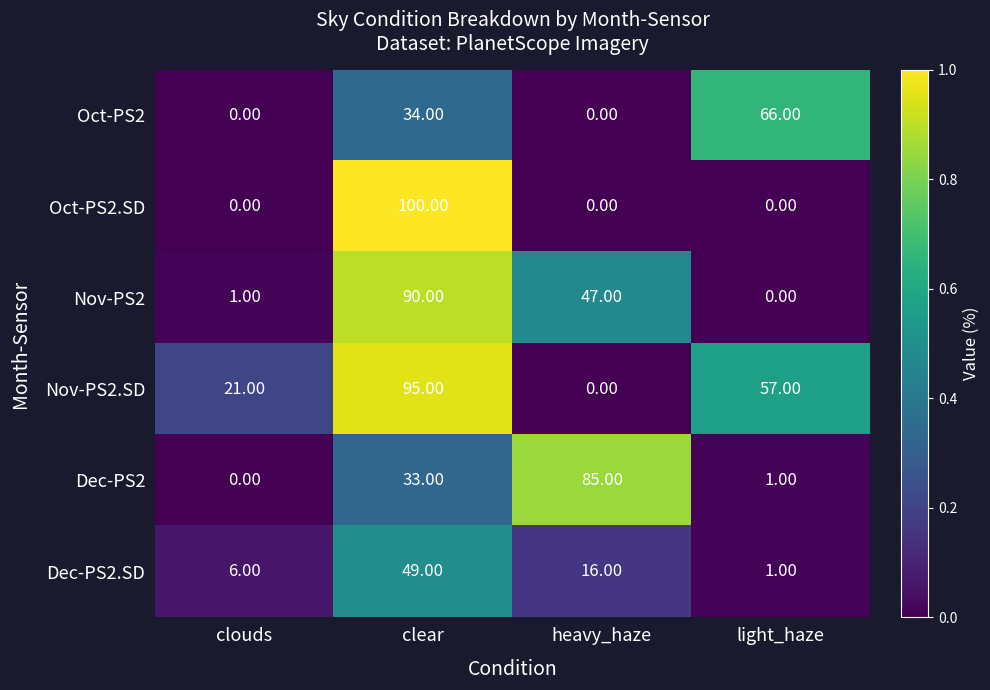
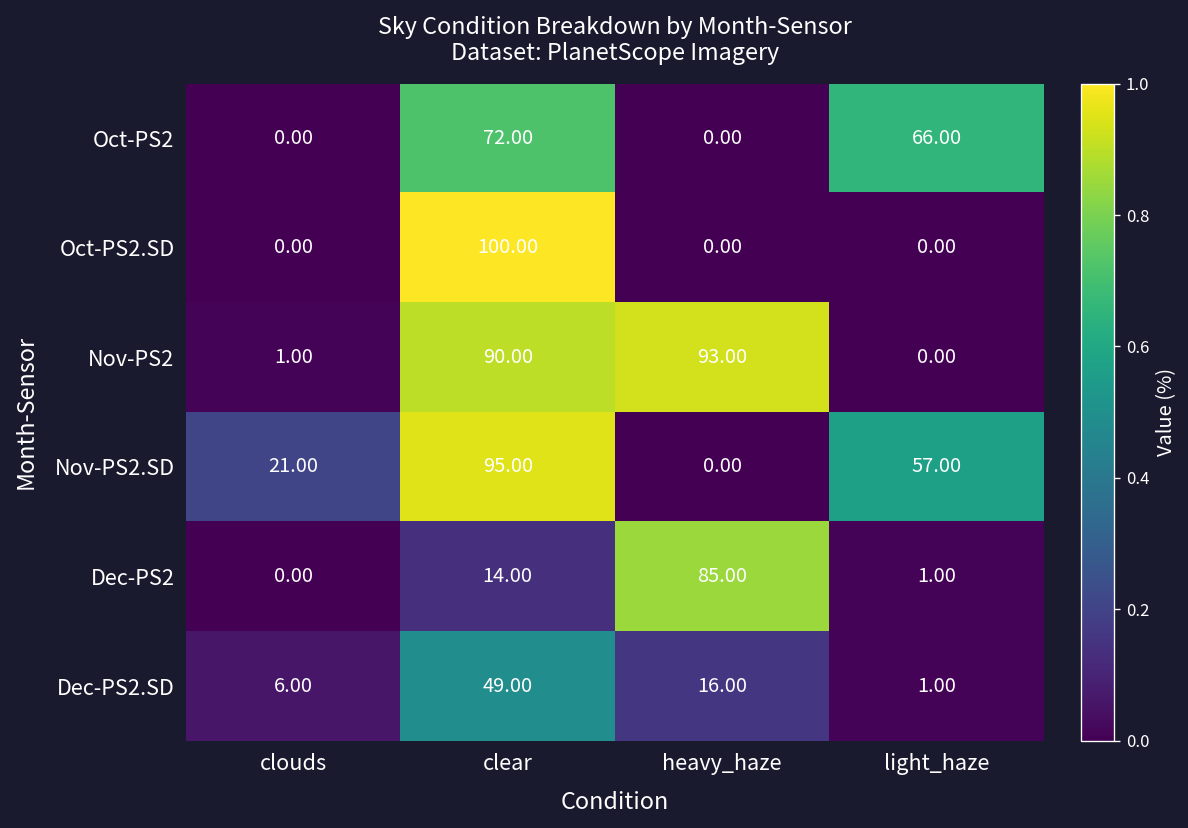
Oct-PS2, clear: 34.00 -> 72.00
Nov-PS2, heavy_haze: 47.00 -> 93.00
Dec-PS2, clear: 33.00 -> 14.00
